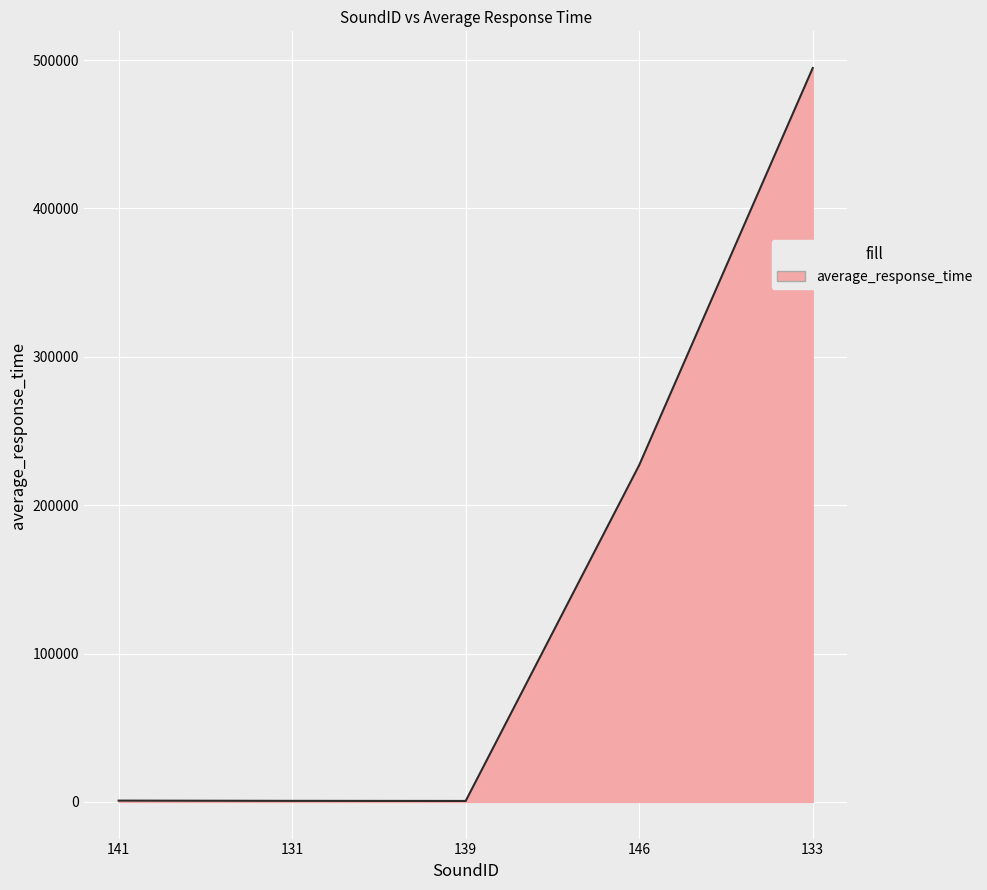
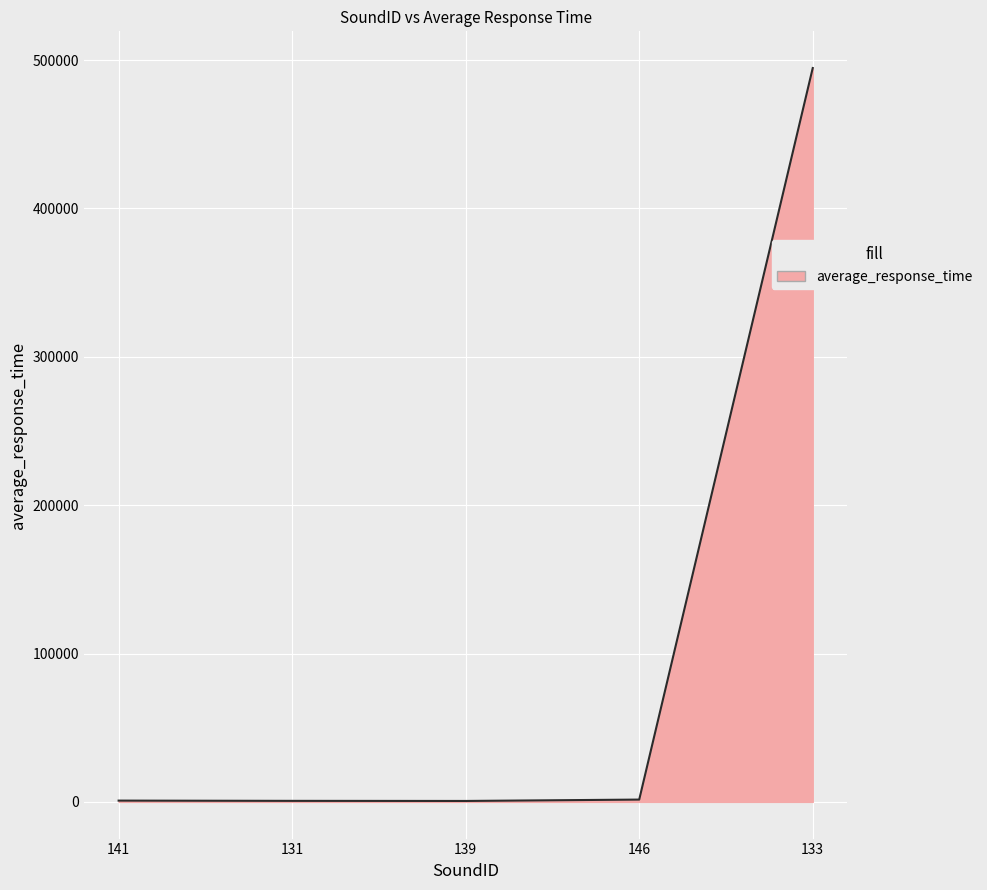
146: 227000 -> 2000
